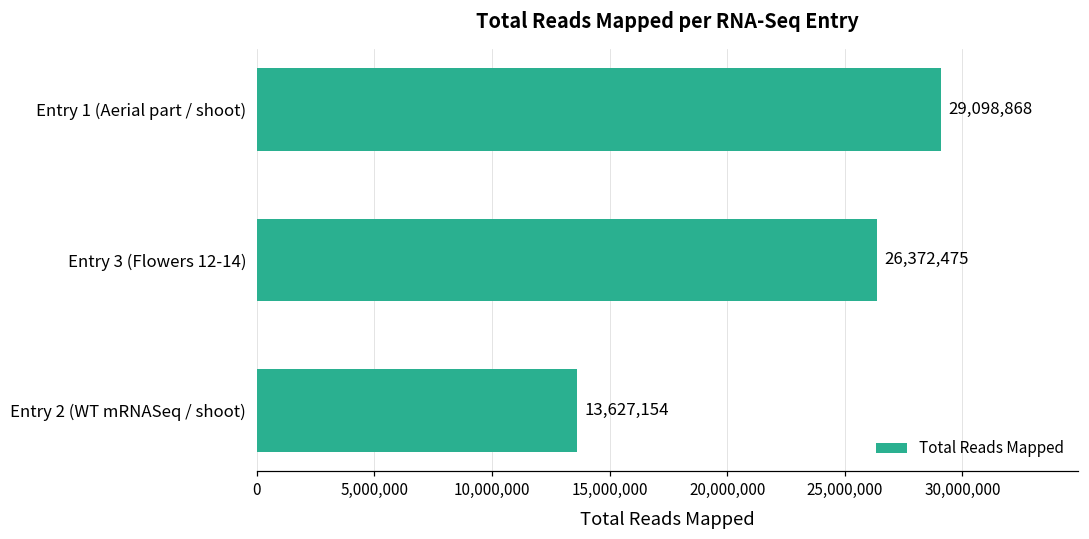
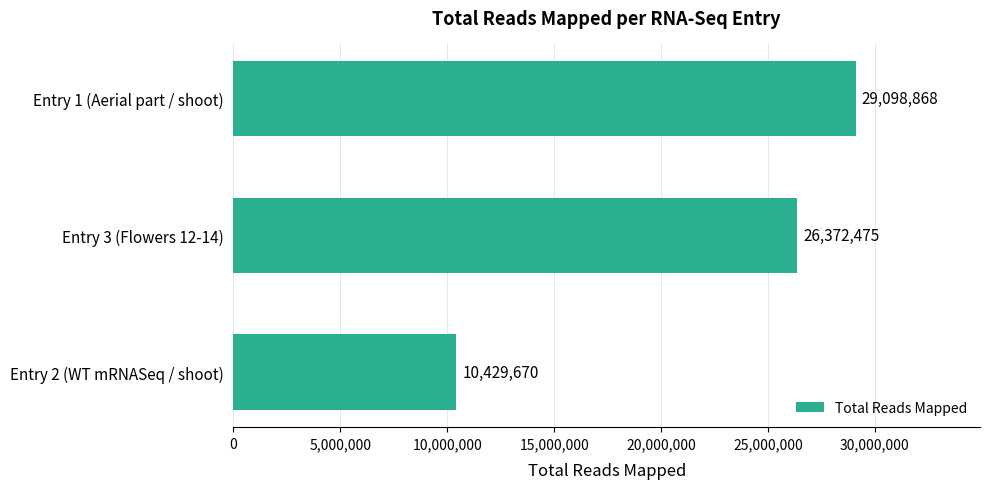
Entry 2 (WT mRNASeq / shoot): 13,627,154 -> 10,429,670
